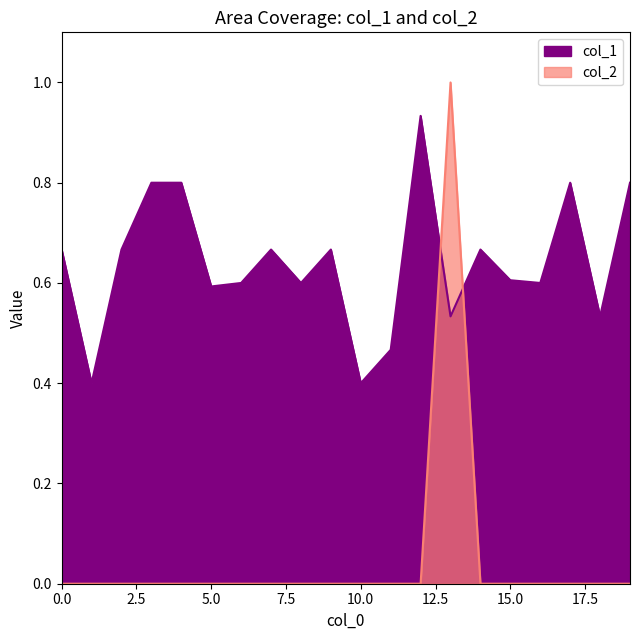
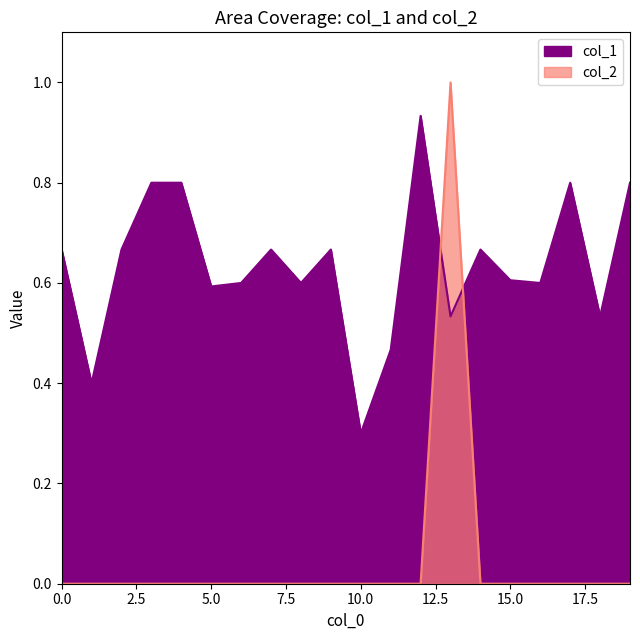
col_1, 10.0: 0.4 -> 0.3
